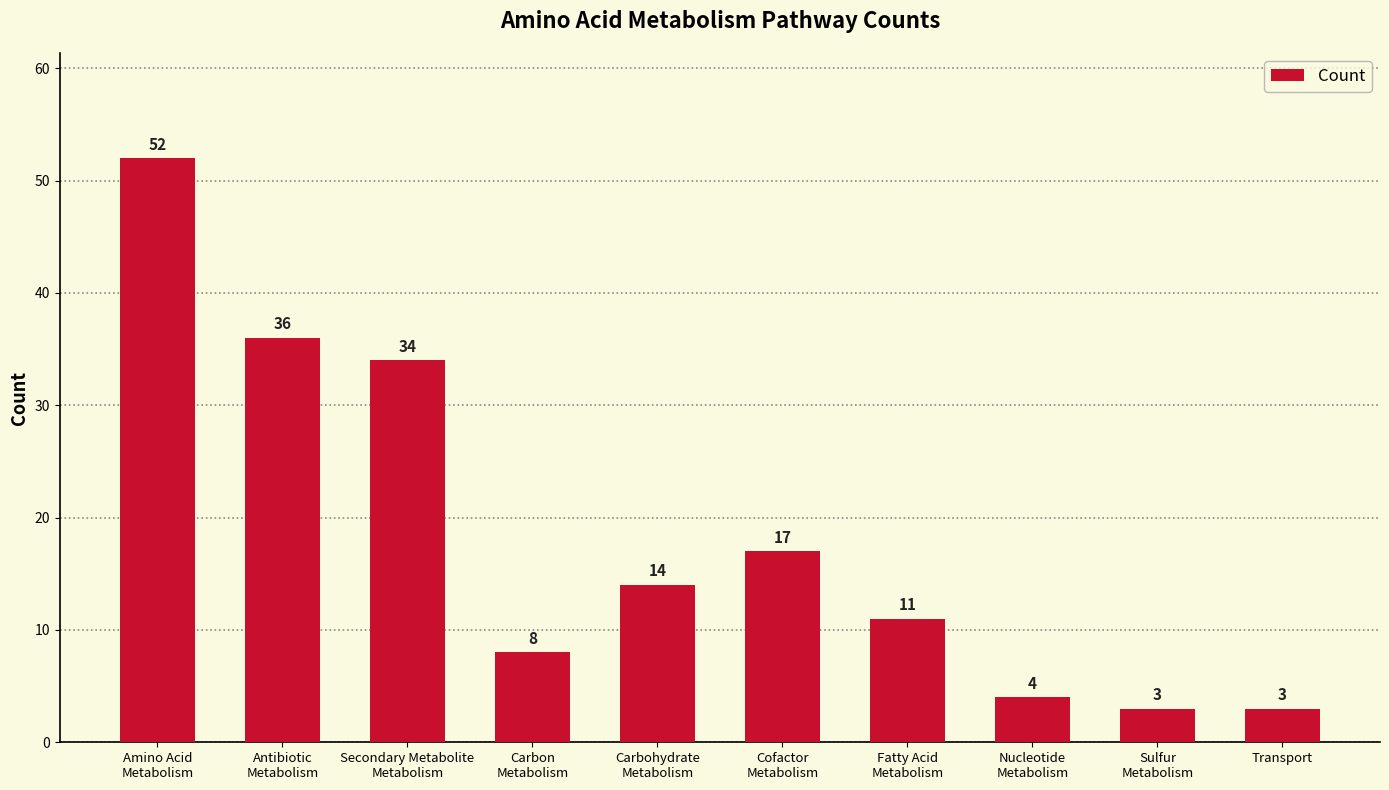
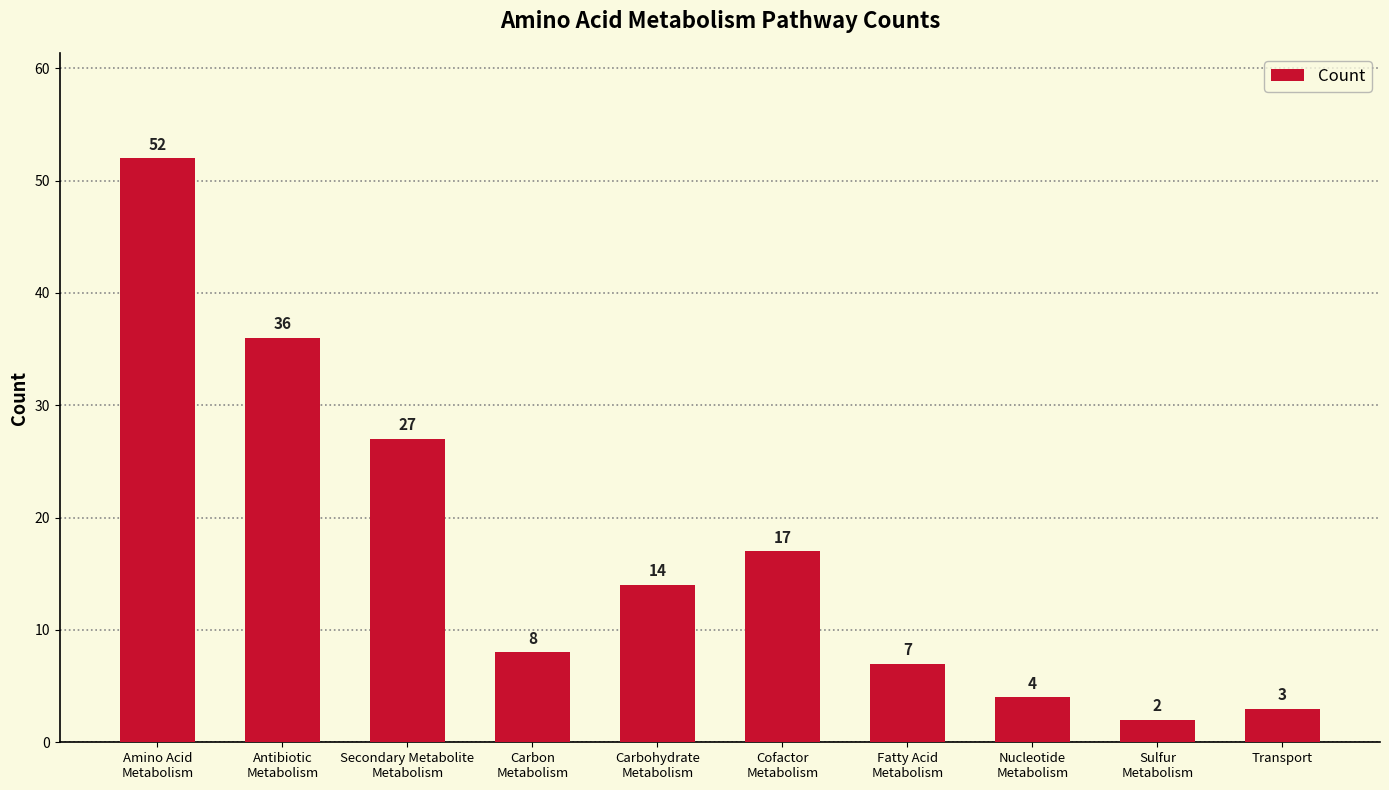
Secondary Metabolite Metabolism: 34 -> 27
Fatty Acid Metabolism: 11 -> 7
Sulfur Metabolism: 3 -> 2
